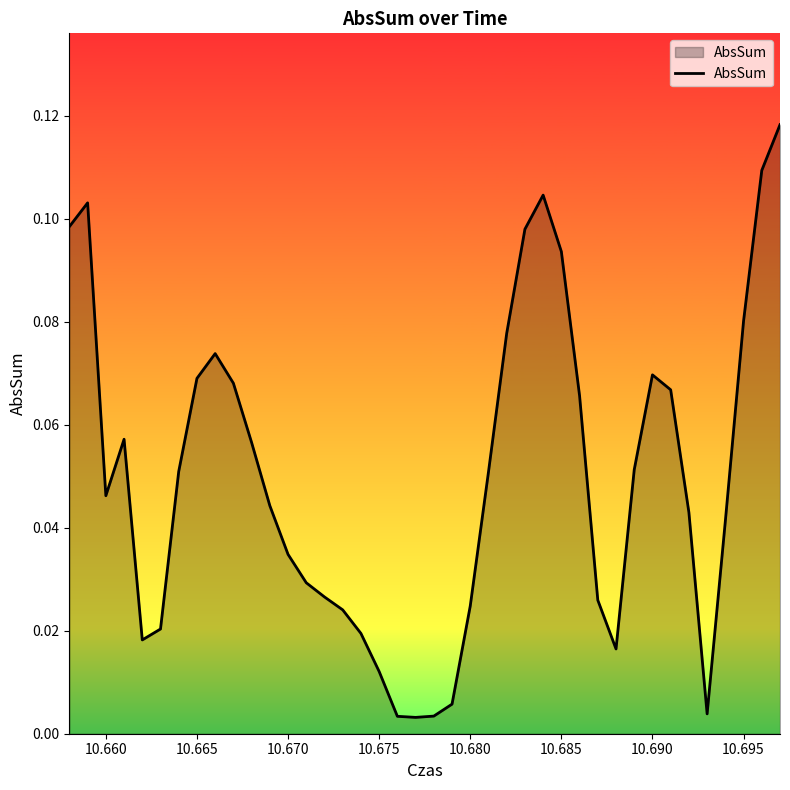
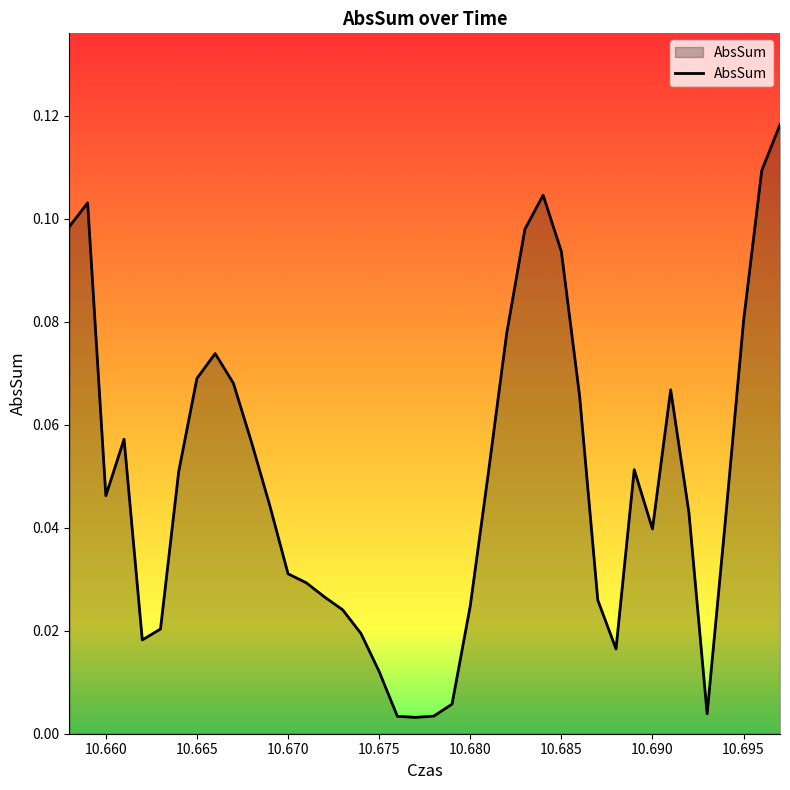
10.670: 0.035 -> 0.031
10.690: 0.070 -> 0.040
